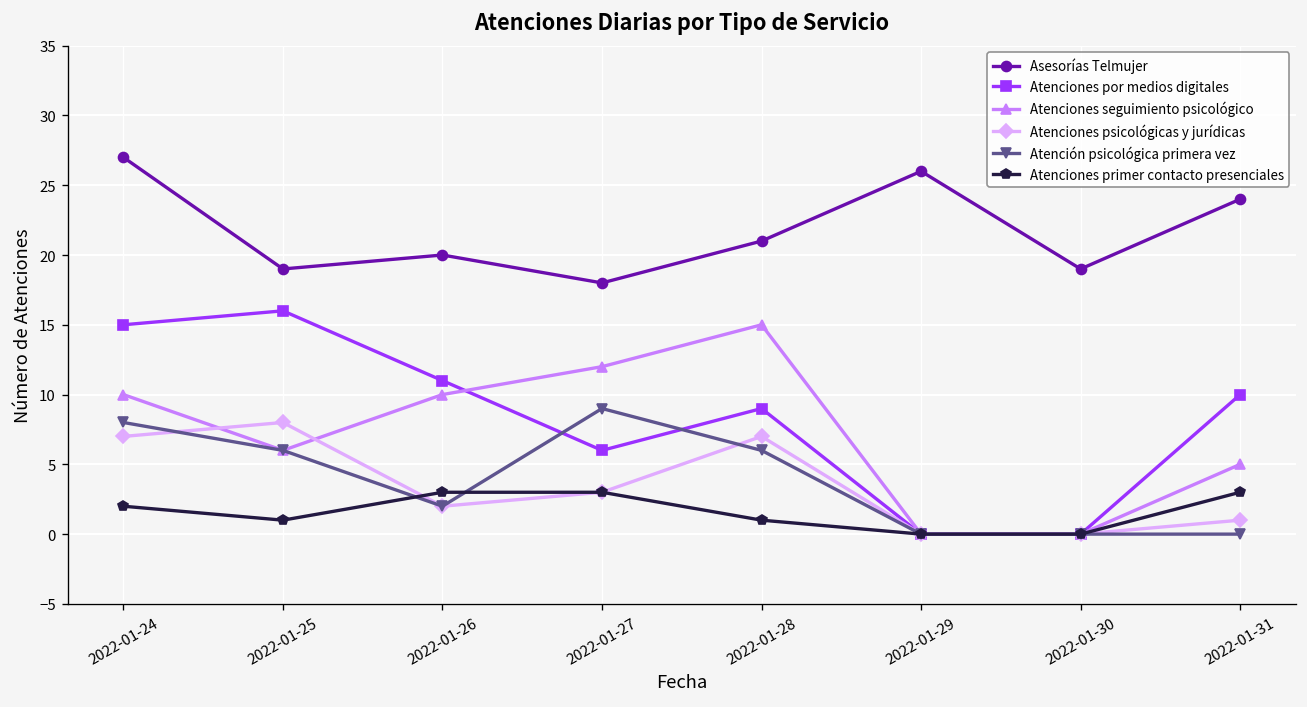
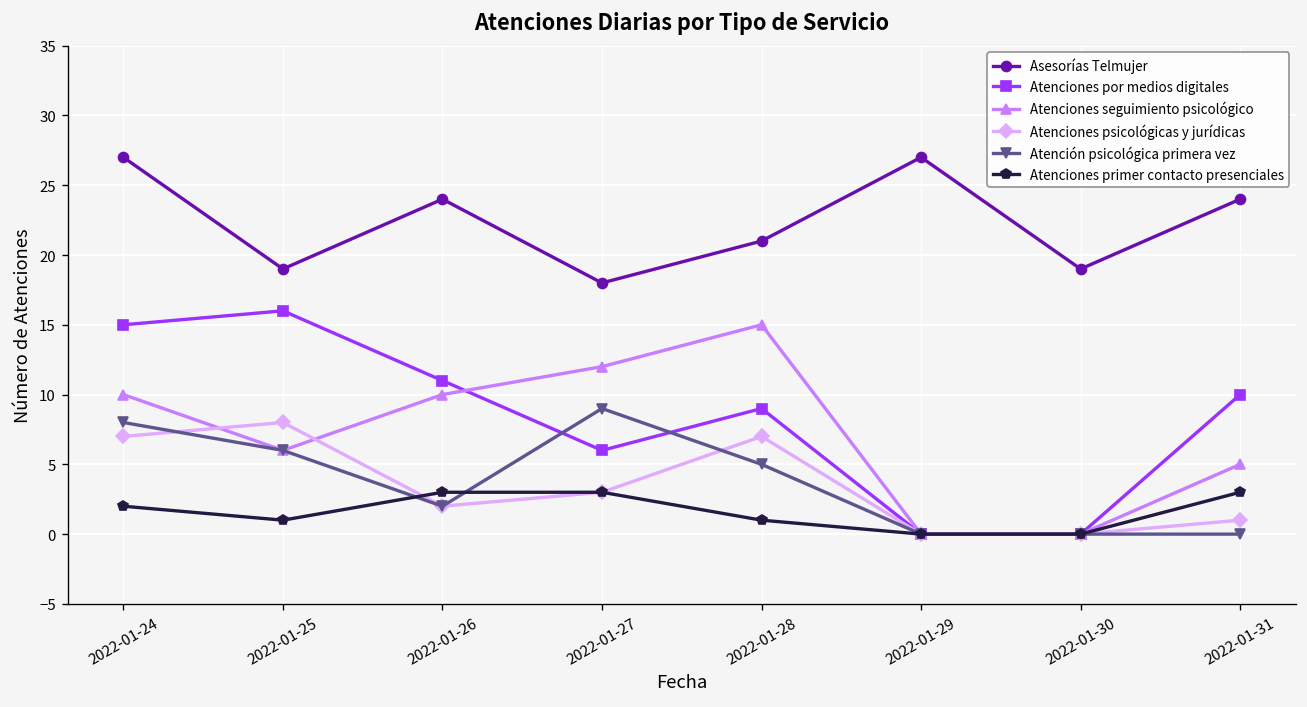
Asesorías Telmujer, 2022-01-26: 20 -> 24
Atención psicológica primera vez, 2022-01-28: 6 -> 5
Asesorías Telmujer, 2022-01-29: 26 -> 27
